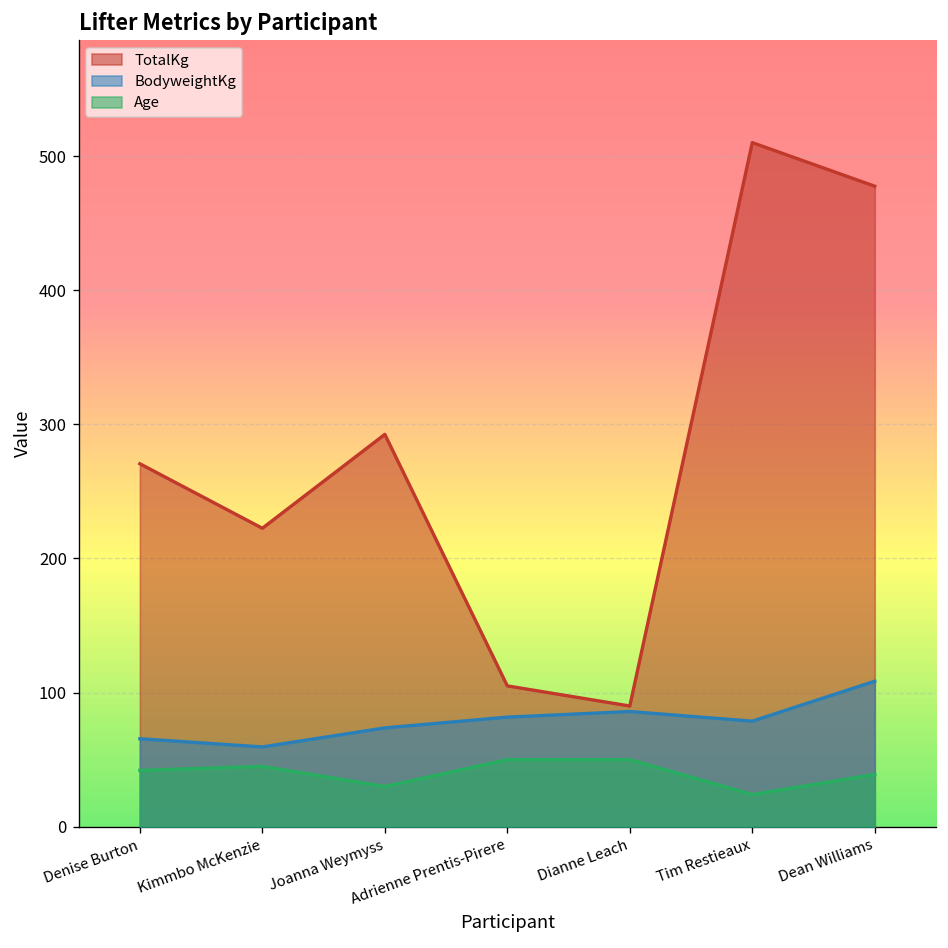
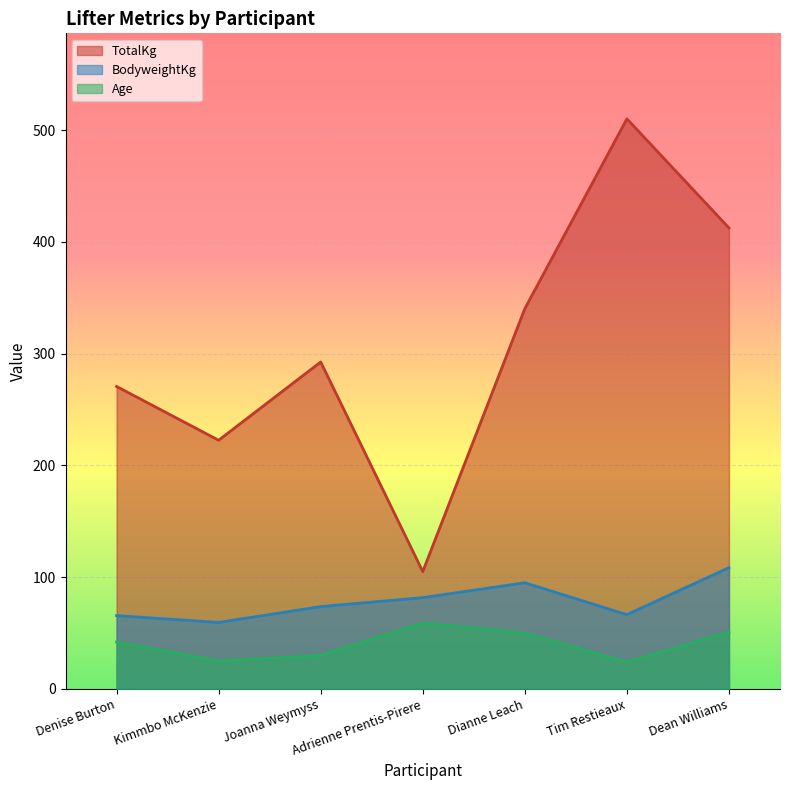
Age, Kimmbo McKenzie: 45 -> 25
Age, Adrienne Prentis-Pirere: 50 -> 59
TotalKg, Dianne Leach: 90 -> 340
BodyweightKg, Dianne Leach: 86 -> 95
BodyweightKg, Tim Restieaux: 79 -> 67
TotalKg, Dean Williams: 478 -> 412
Age, Dean Williams: 39 -> 51
